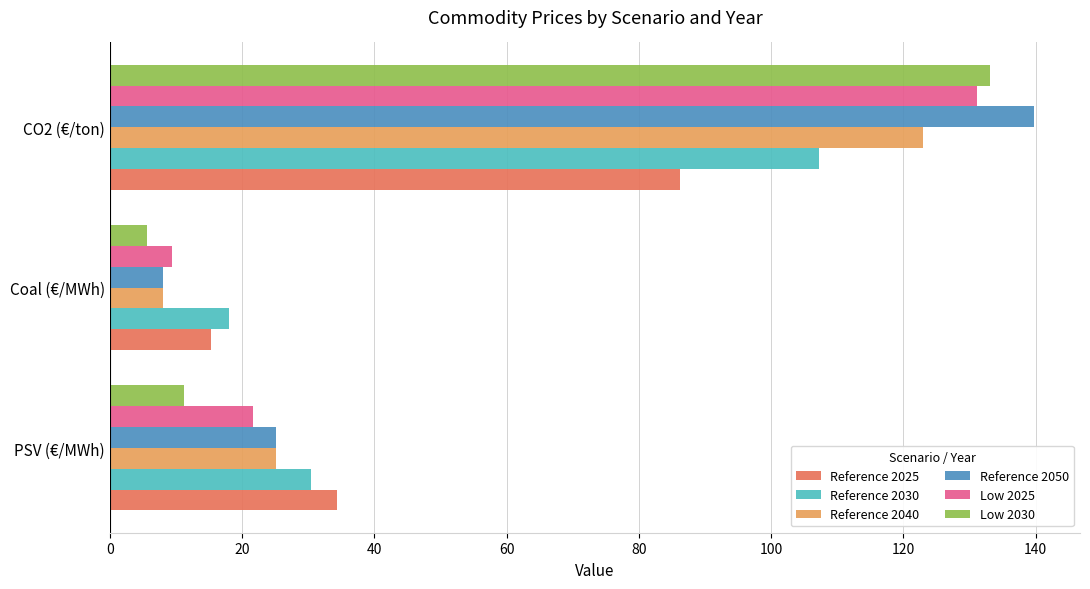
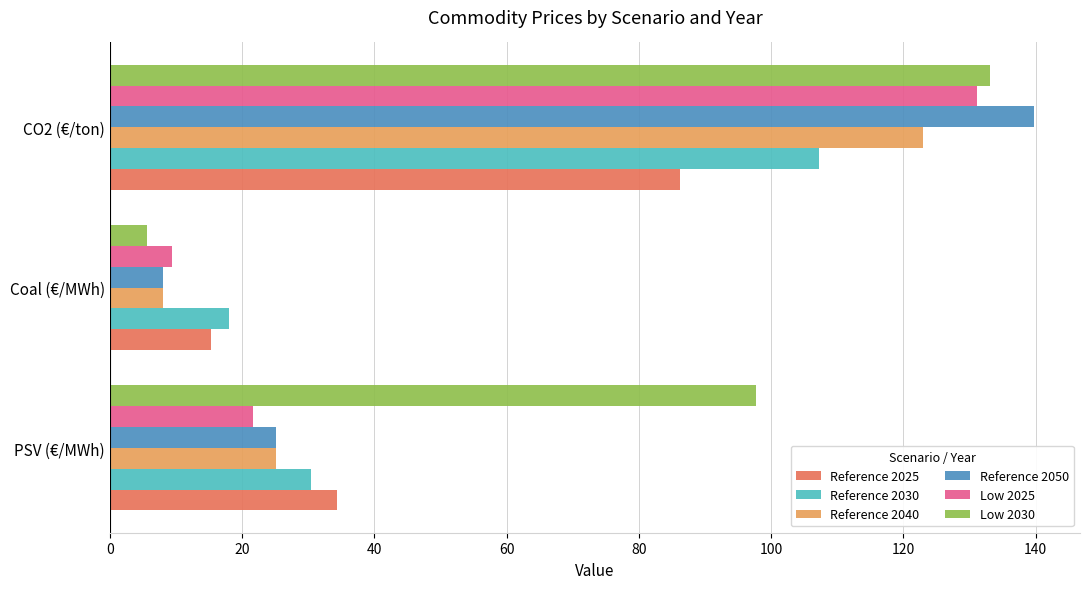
Low 2030, PSV (€/MWh): 11 -> 98
